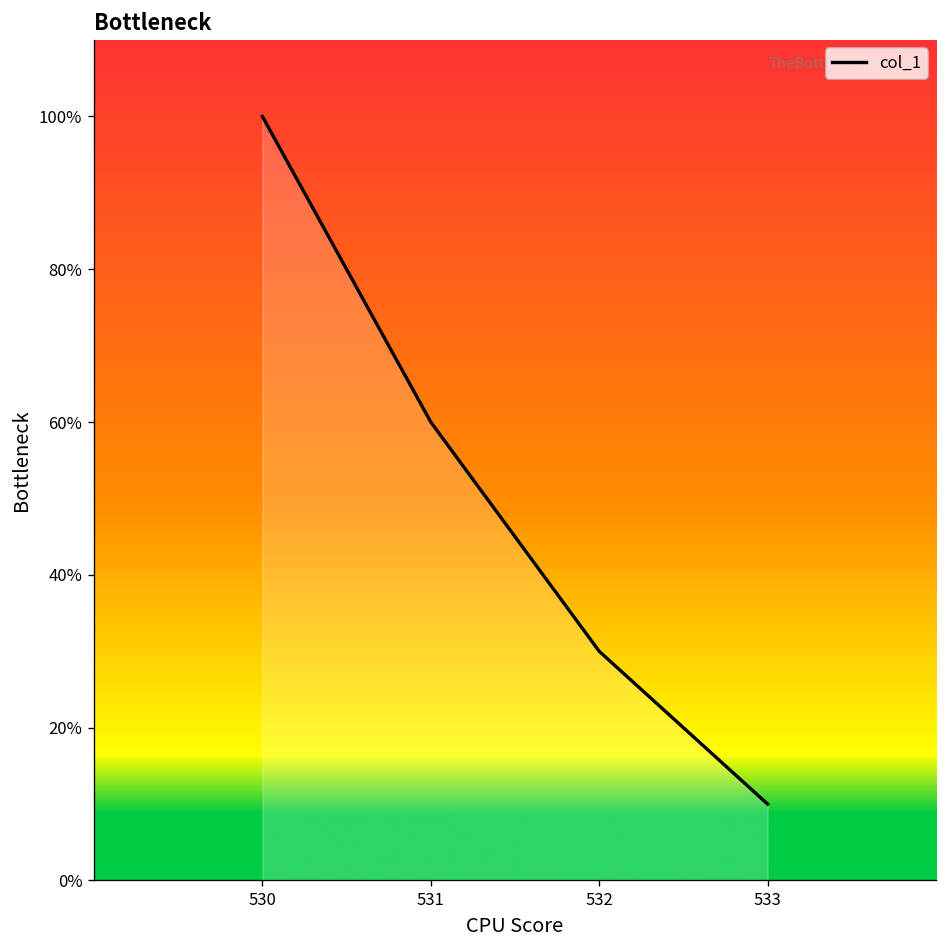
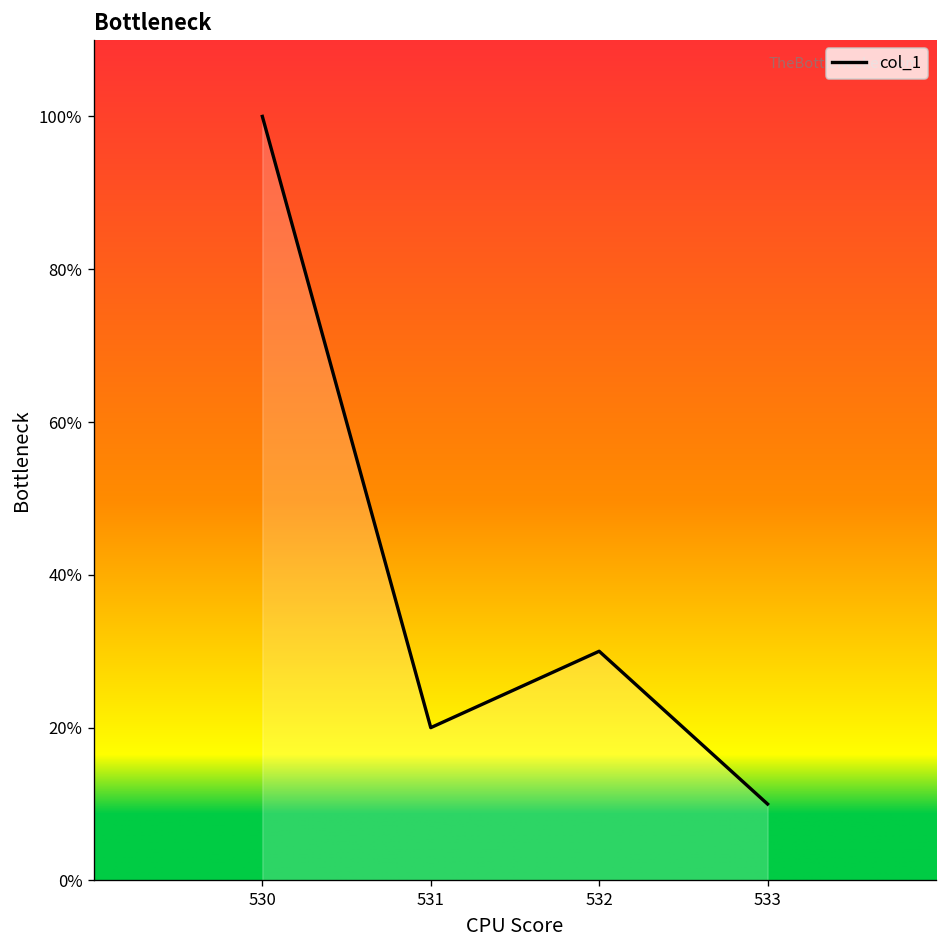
531: 60% -> 20%
